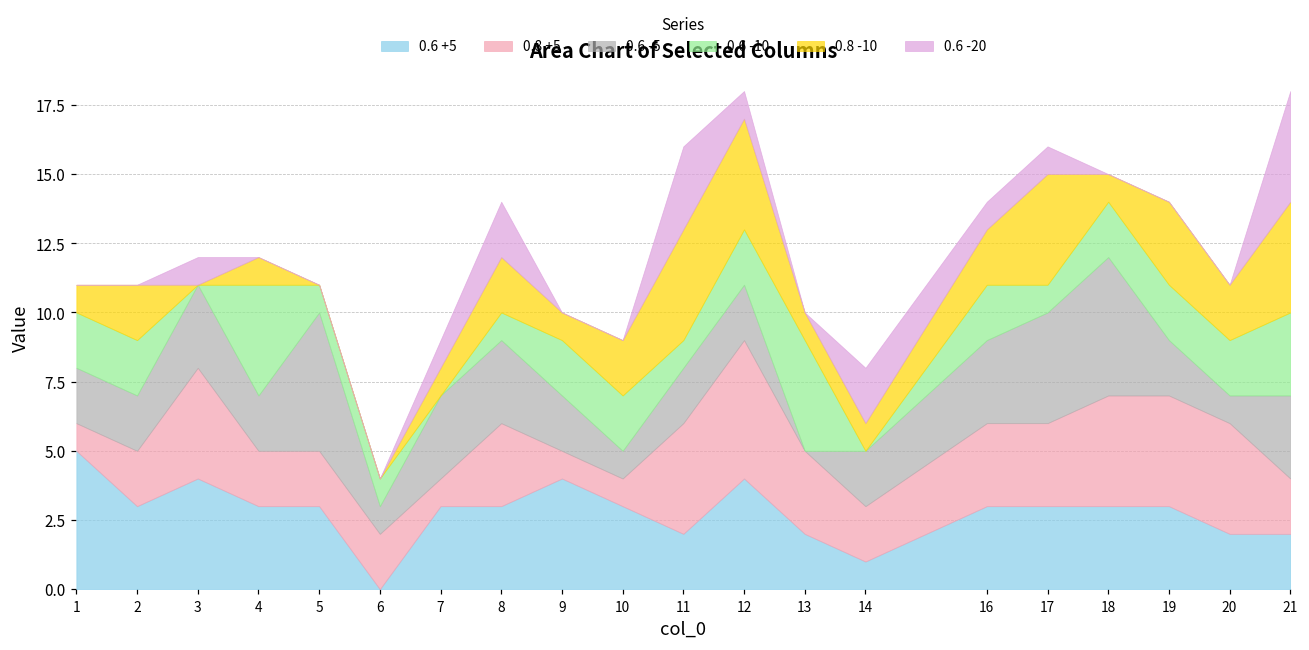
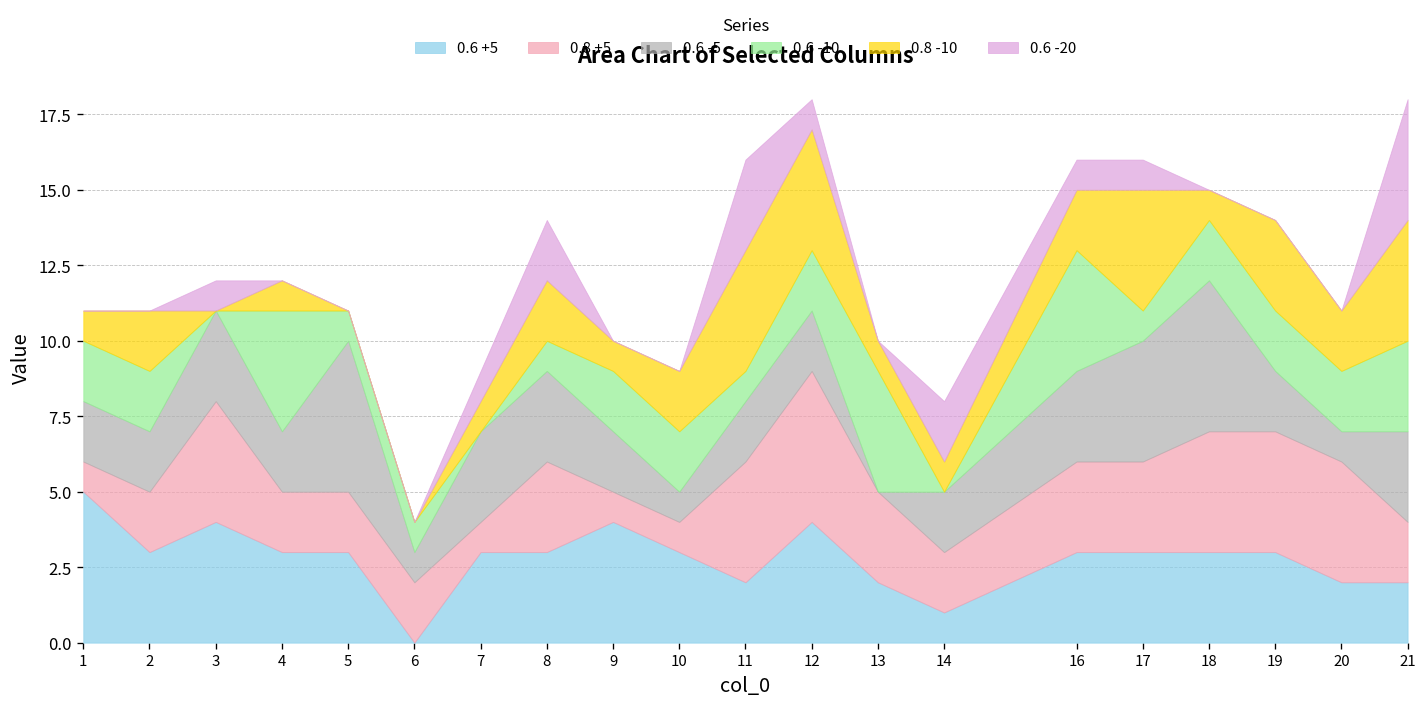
0.6 -10, 16: 2 -> 4
